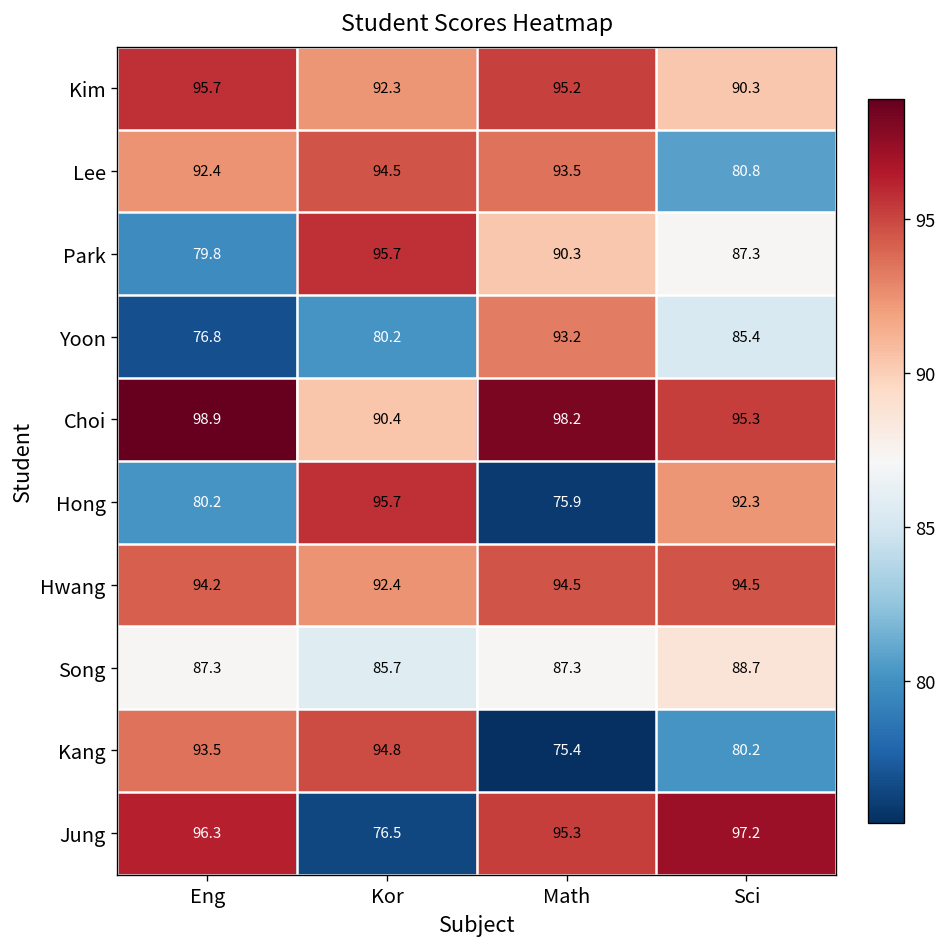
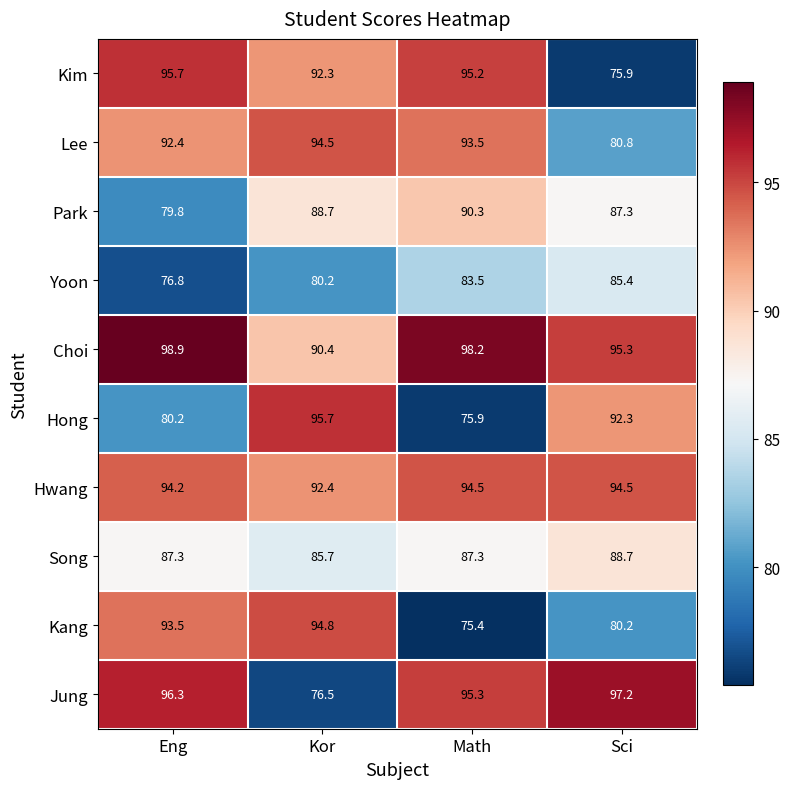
Kim, Sci: 90.3 -> 75.9
Park, Kor: 95.7 -> 88.7
Yoon, Math: 93.2 -> 83.5
